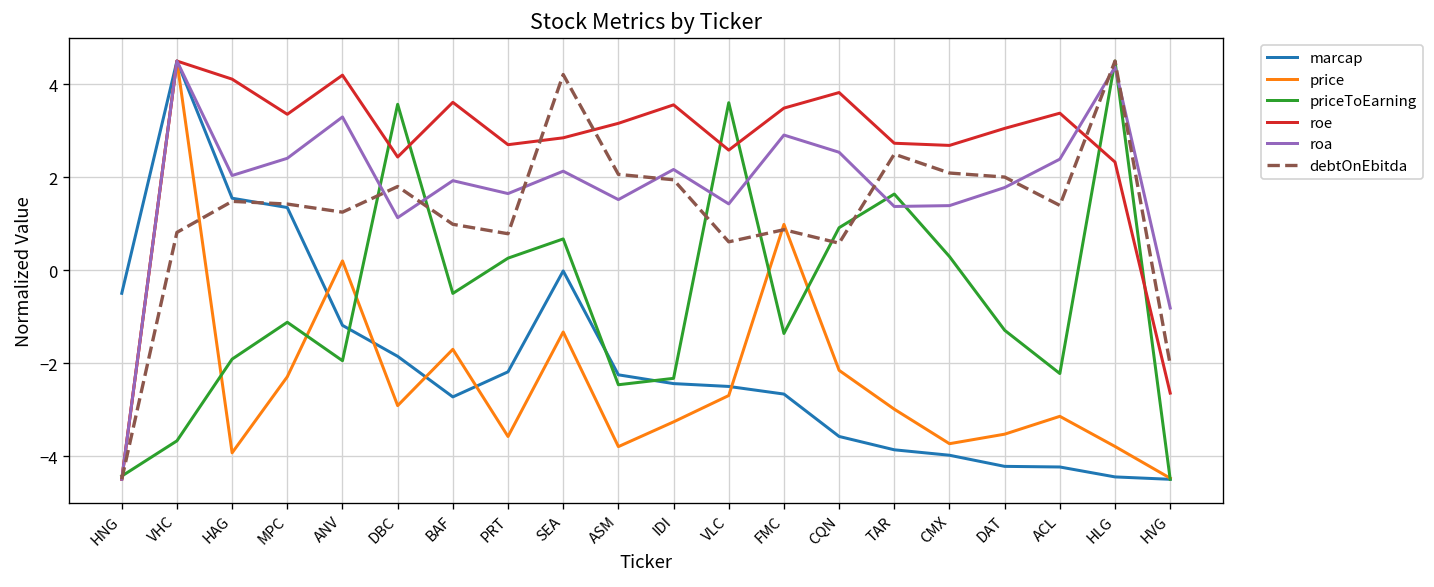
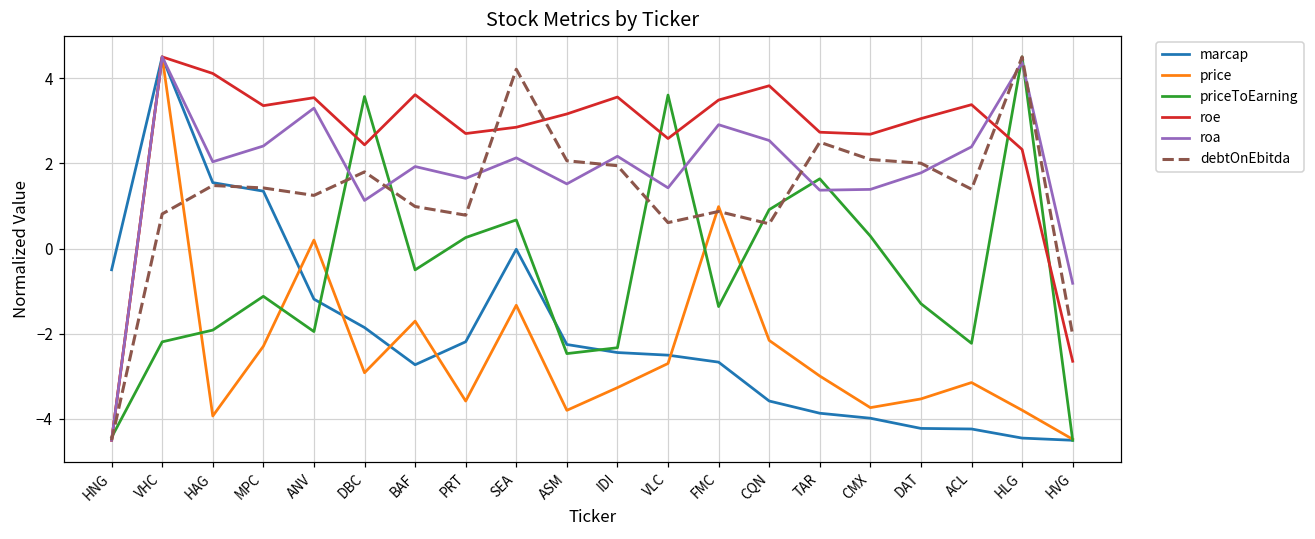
priceToEarning, VHC: -3.7 -> -2.2
roe, ANV: 4.2 -> 3.5
